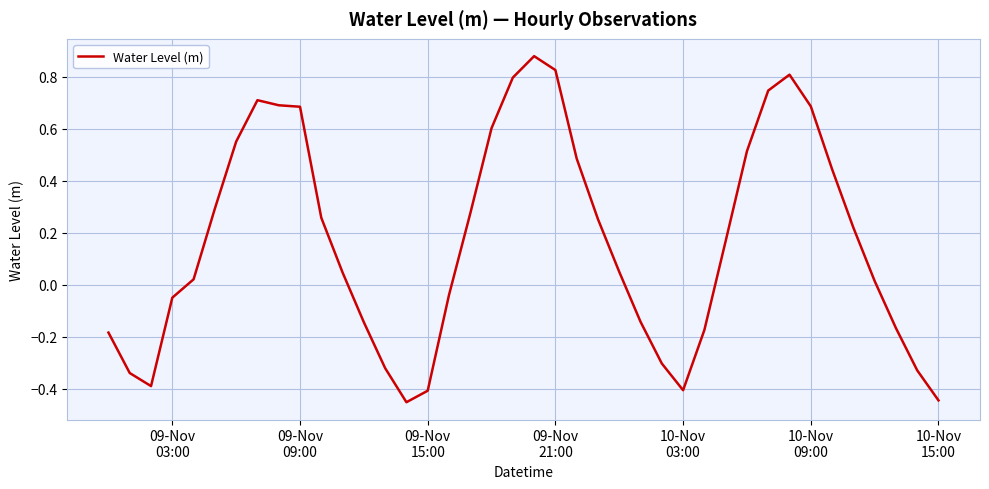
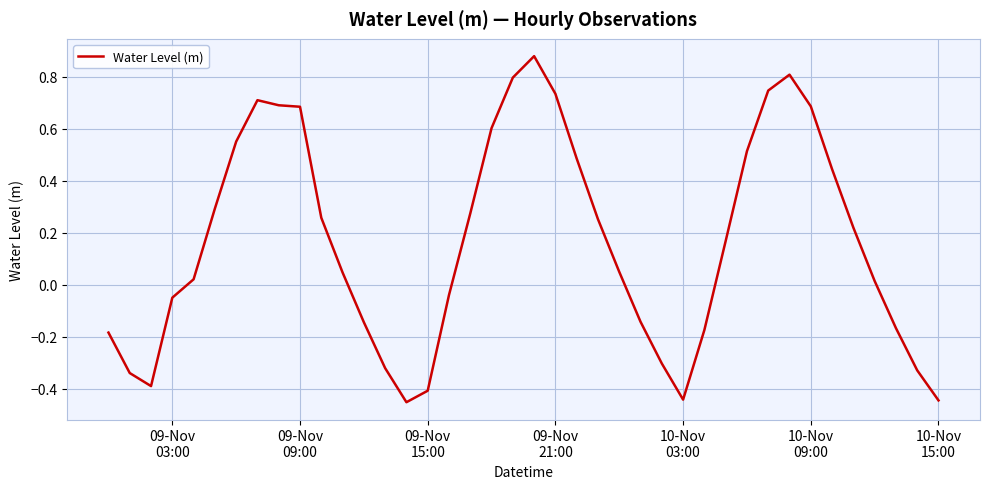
09-Nov 21:00: 0.83 -> 0.73
10-Nov 03:00: -0.41 -> -0.44
